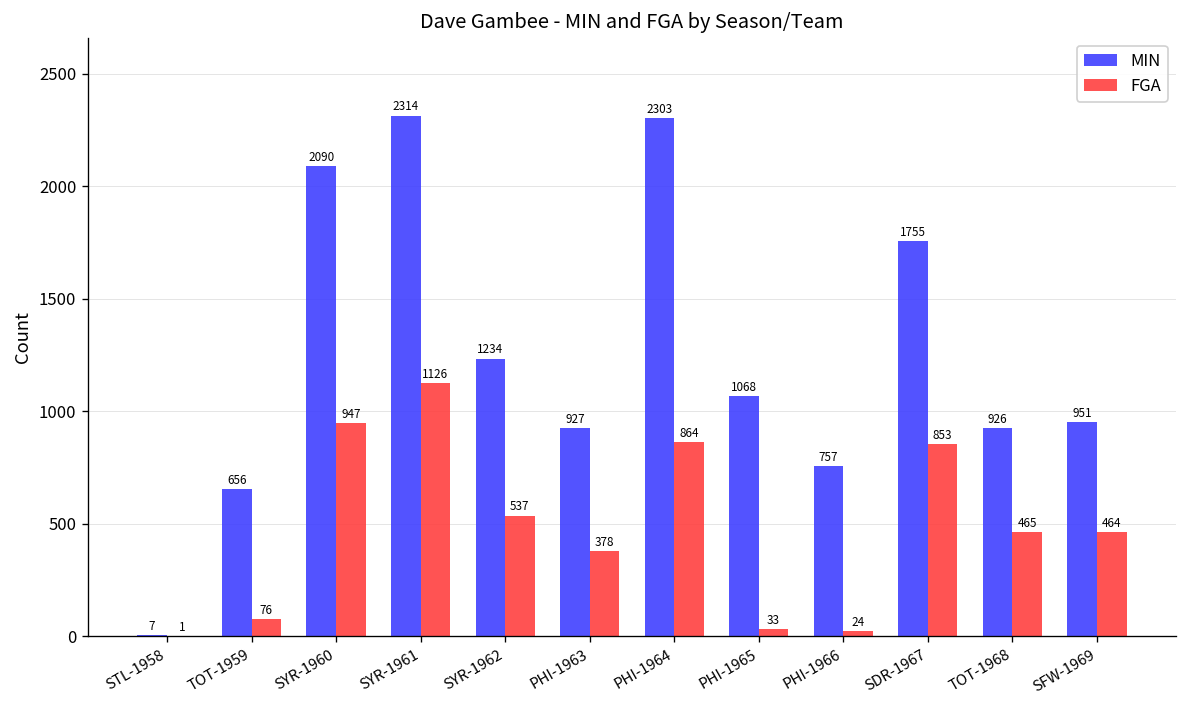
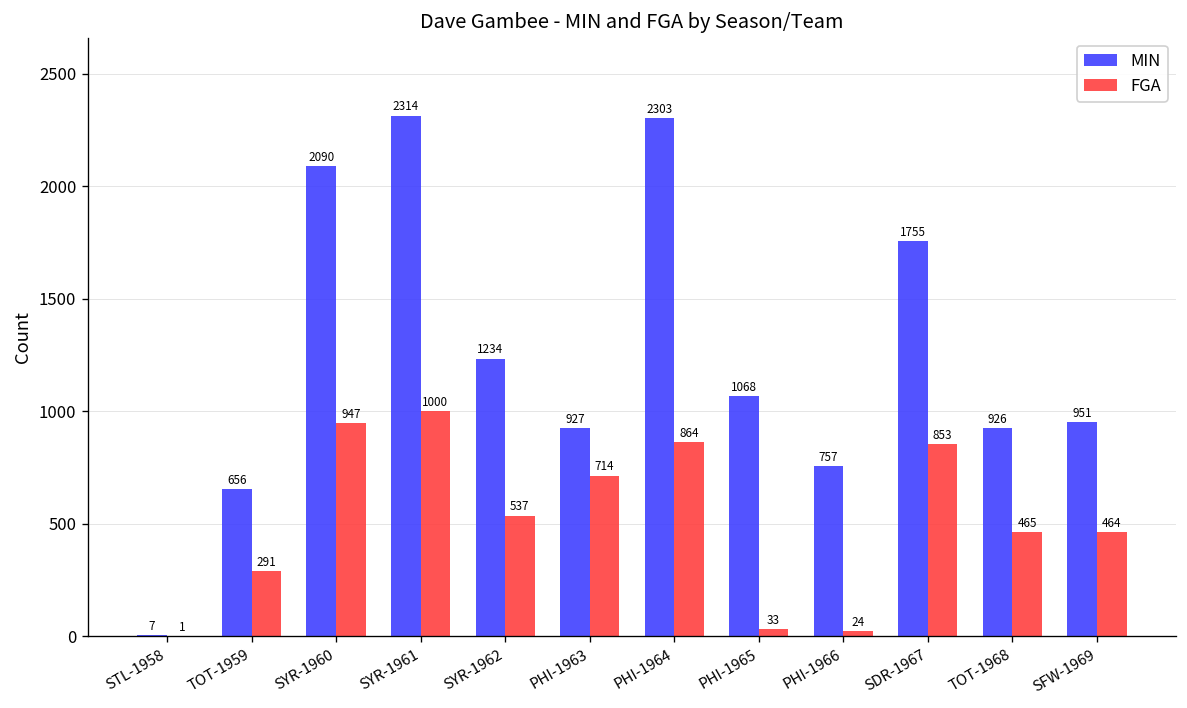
FGA, TOT-1959: 76 -> 291
FGA, SYR-1961: 1126 -> 1000
FGA, PHI-1963: 378 -> 714
